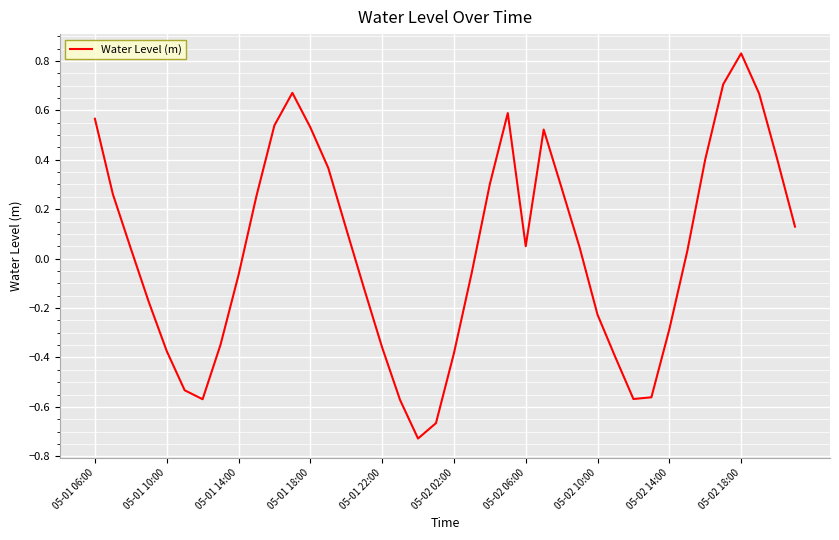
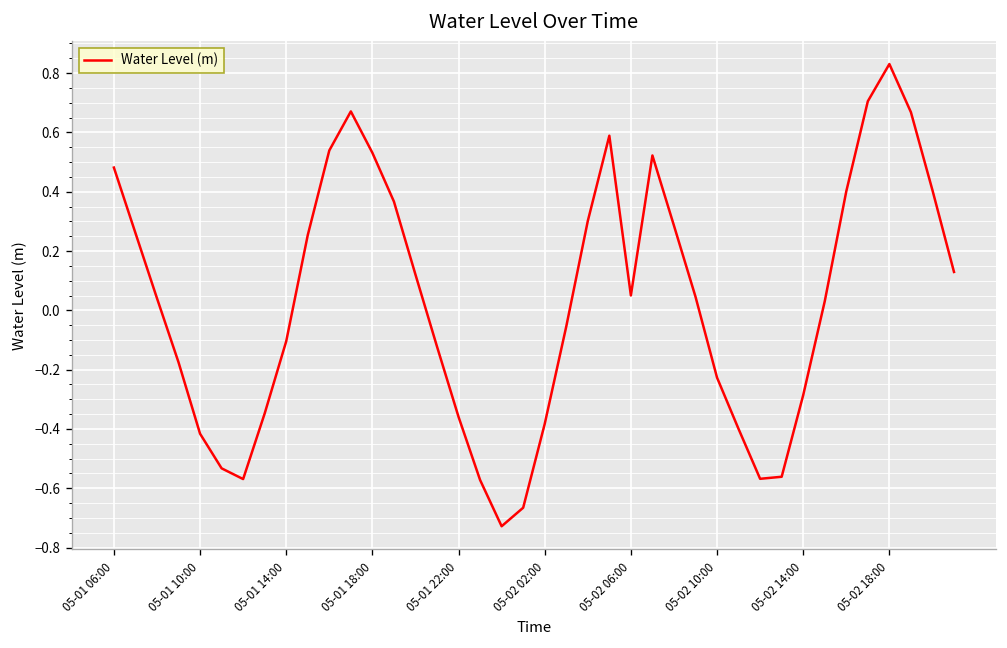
05-01 06:00: 0.57 -> 0.48
05-01 10:00: -0.37 -> -0.42
05-01 14:00: -0.07 -> -0.10
